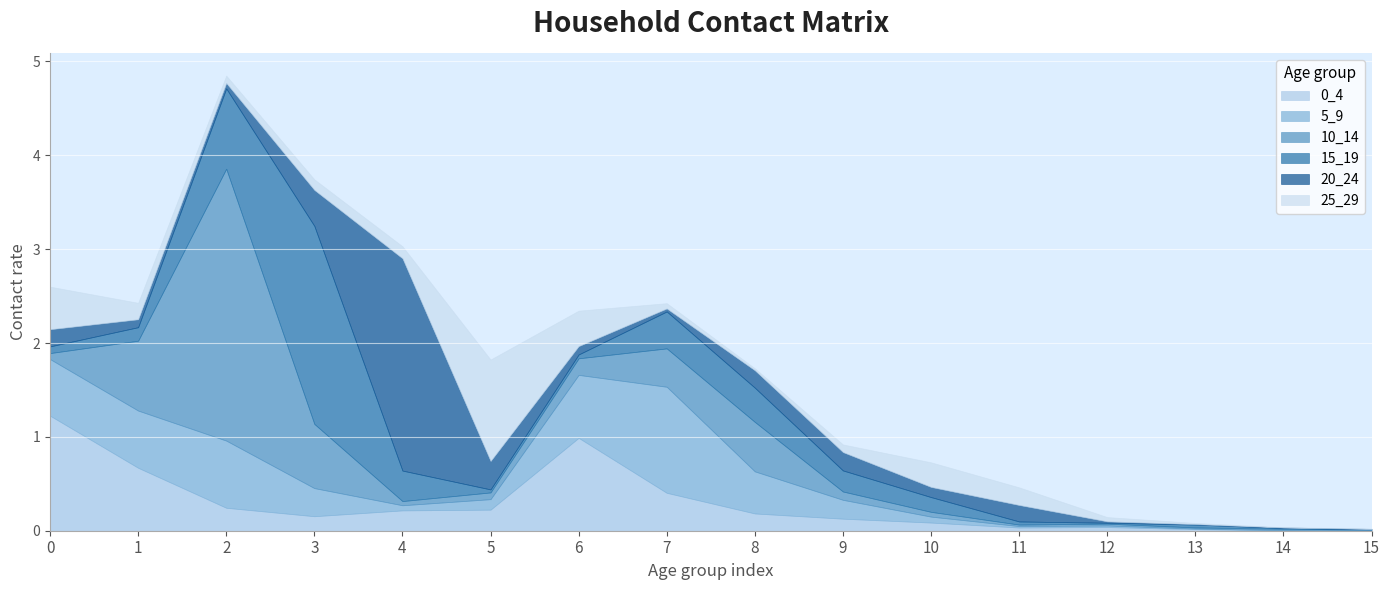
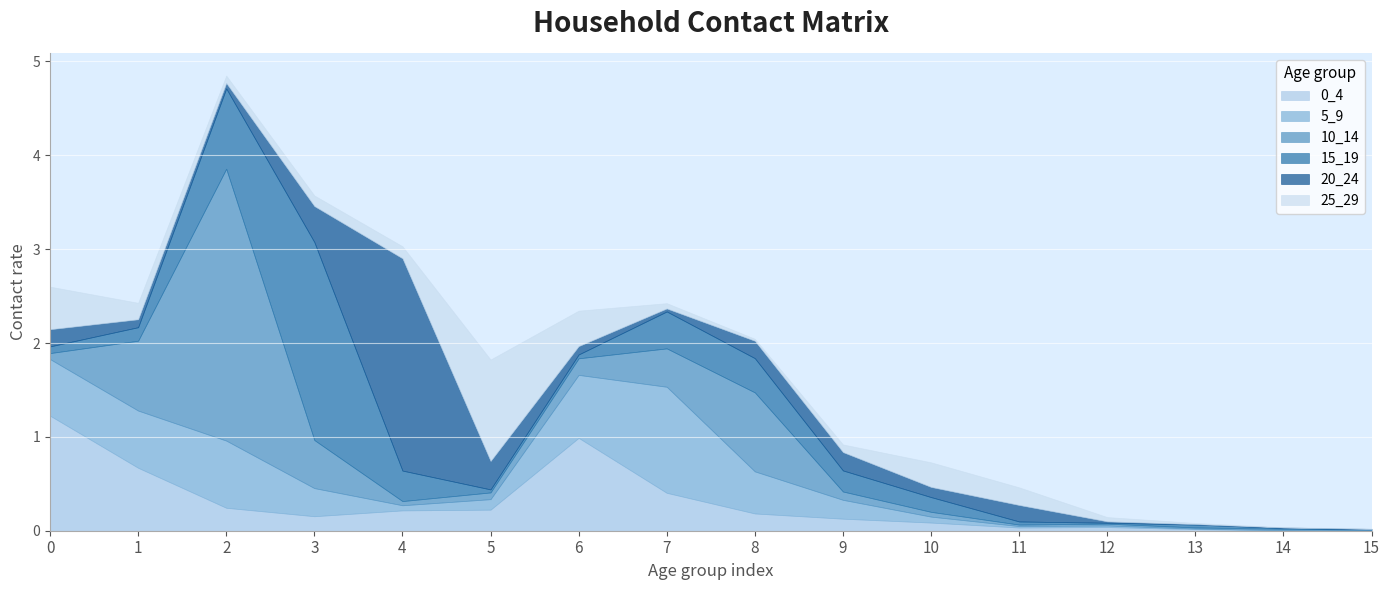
10_14, 3: 0.7 -> 0.5
10_14, 8: 0.5 -> 0.8
